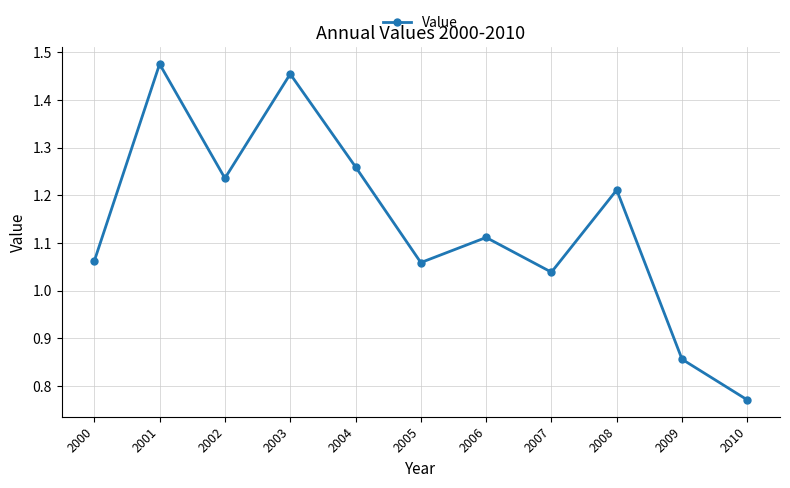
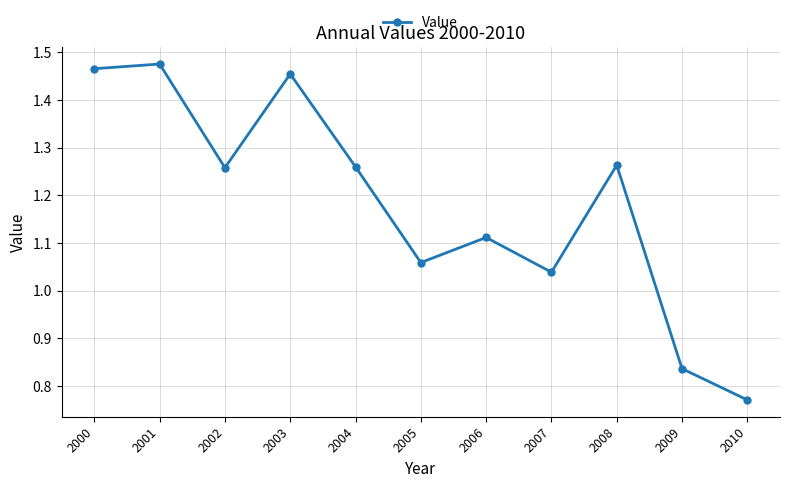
2000: 1.06 -> 1.47
2002: 1.24 -> 1.26
2008: 1.21 -> 1.26
2009: 0.86 -> 0.84
